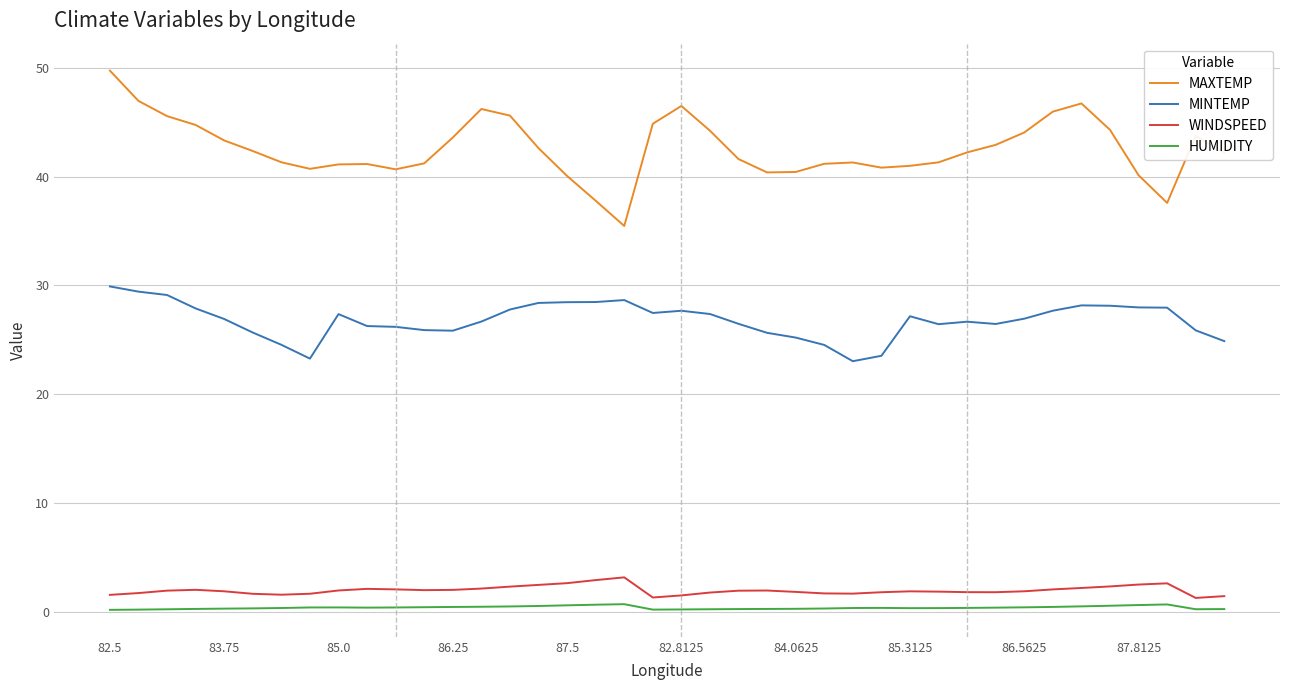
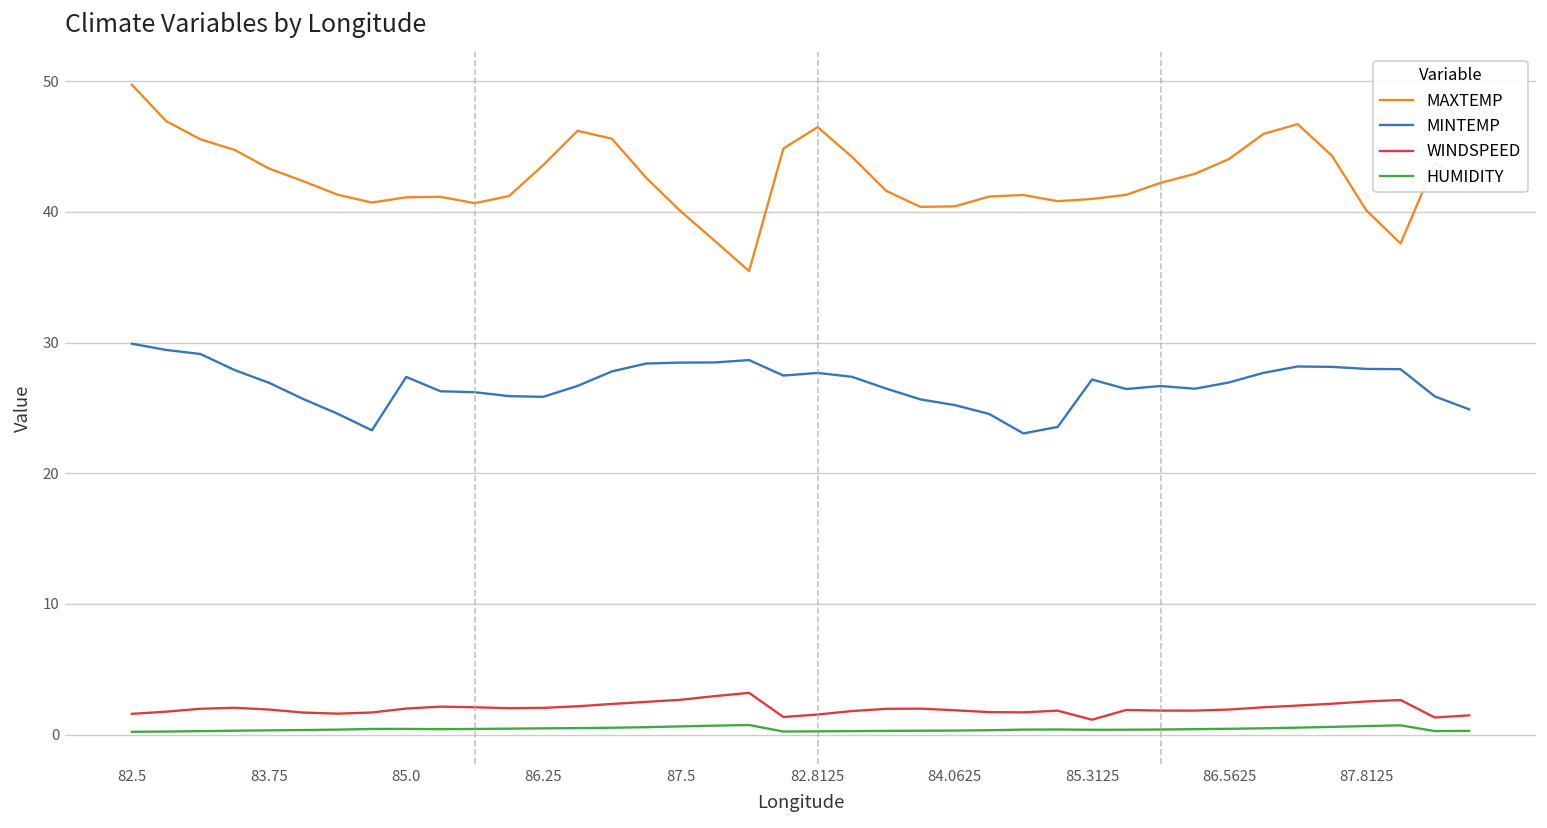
WINDSPEED, 85.3125: 1.9 -> 1.1
